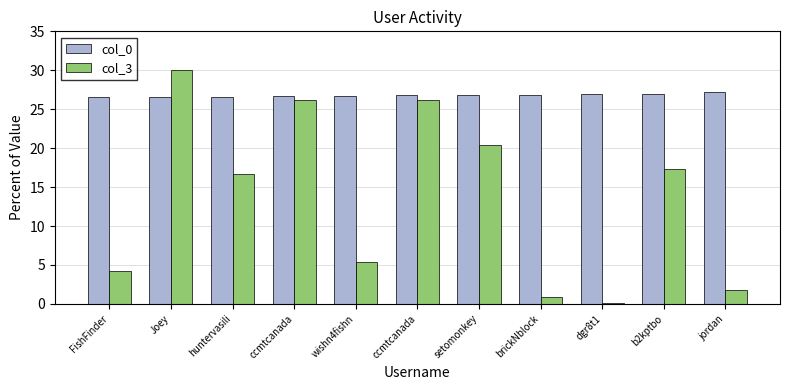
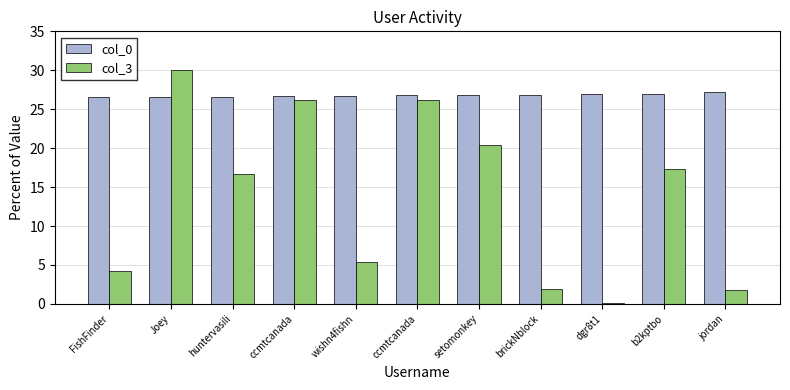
col_3, brickNblock: 1 -> 2
